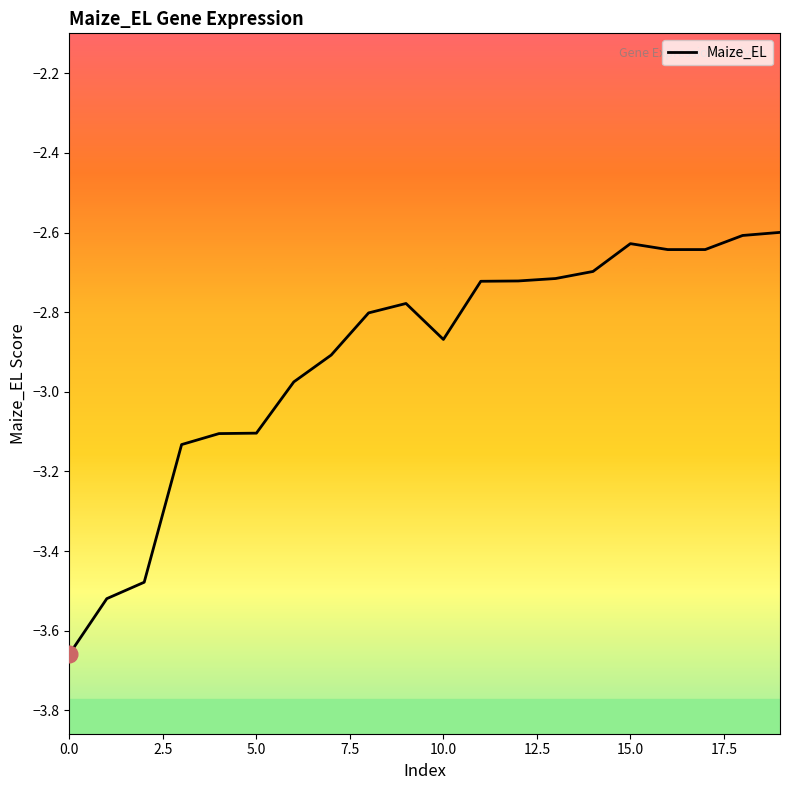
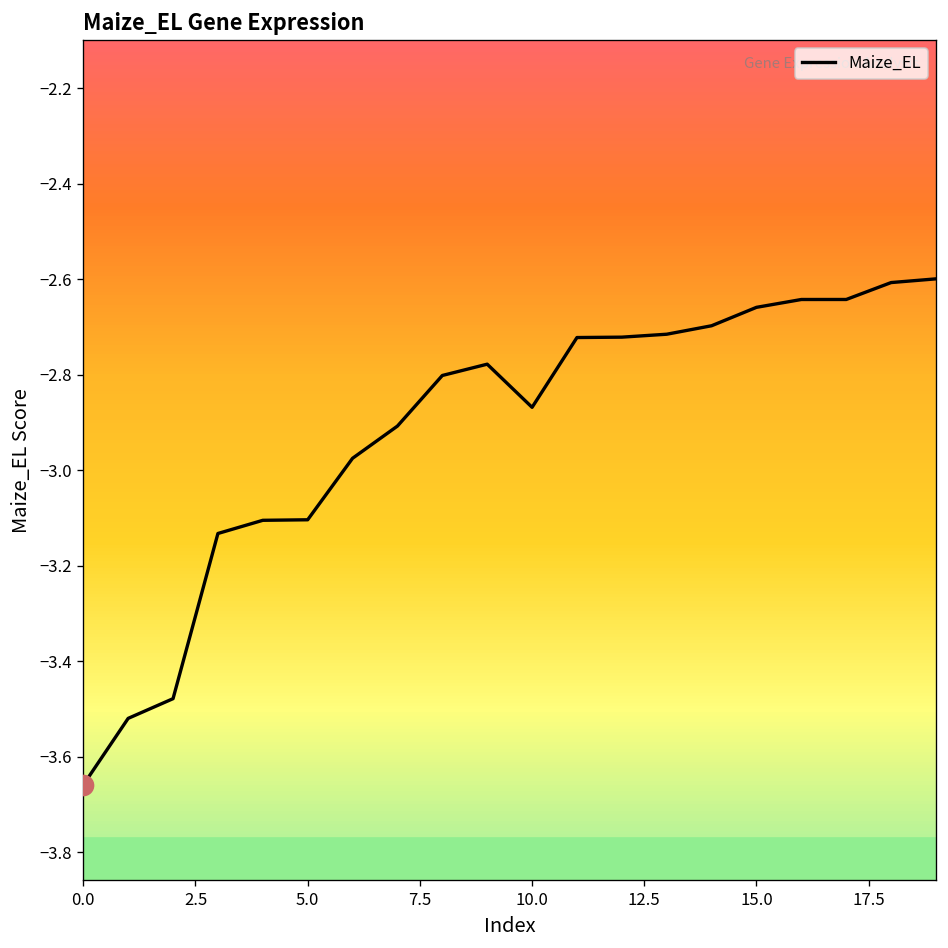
Maize_EL, 15.0: -2.63 -> -2.66
